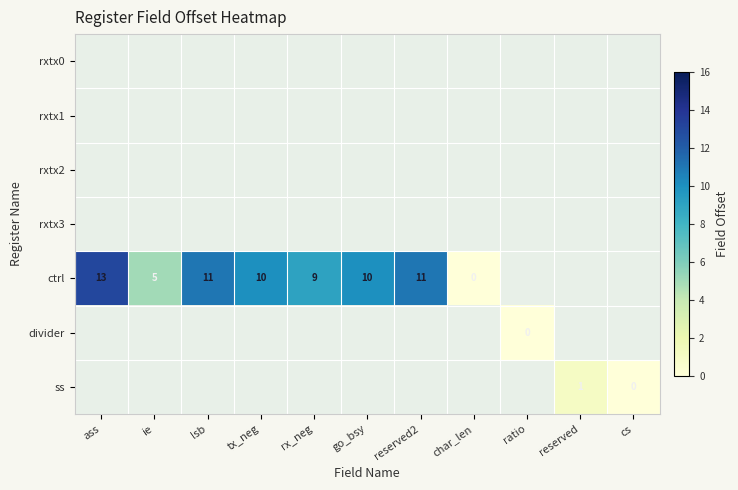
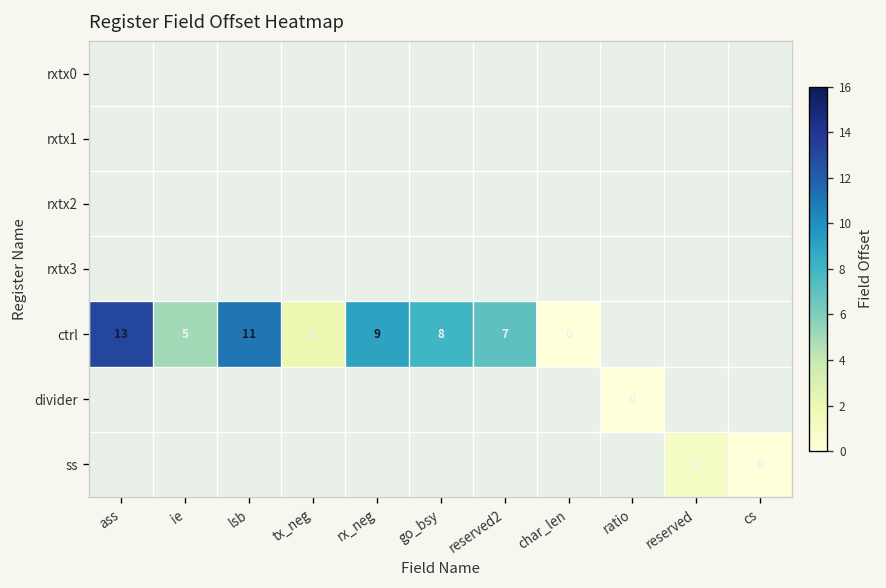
ctrl, tx_neg: 10 -> 2
ctrl, go_bsy: 10 -> 8
ctrl, reserved2: 11 -> 7
